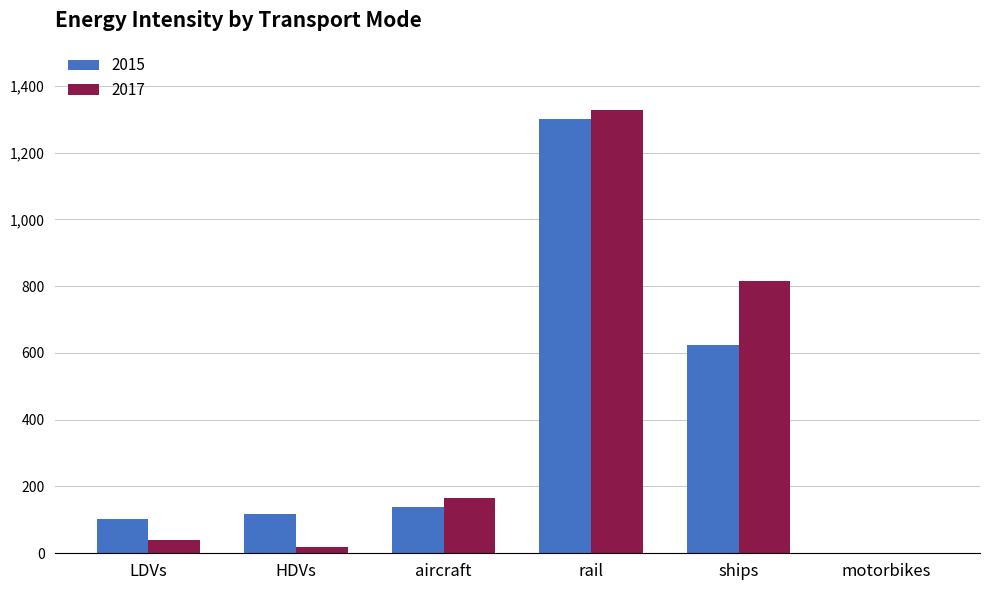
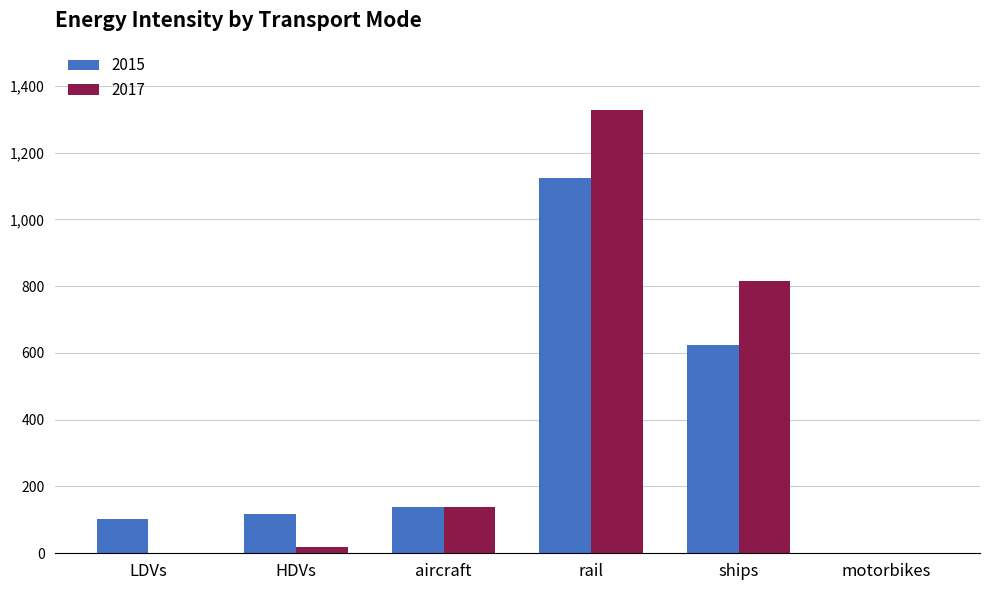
2017, LDVs: 40 -> 0
2017, aircraft: 170 -> 140
2015, rail: 1,300 -> 1,120
